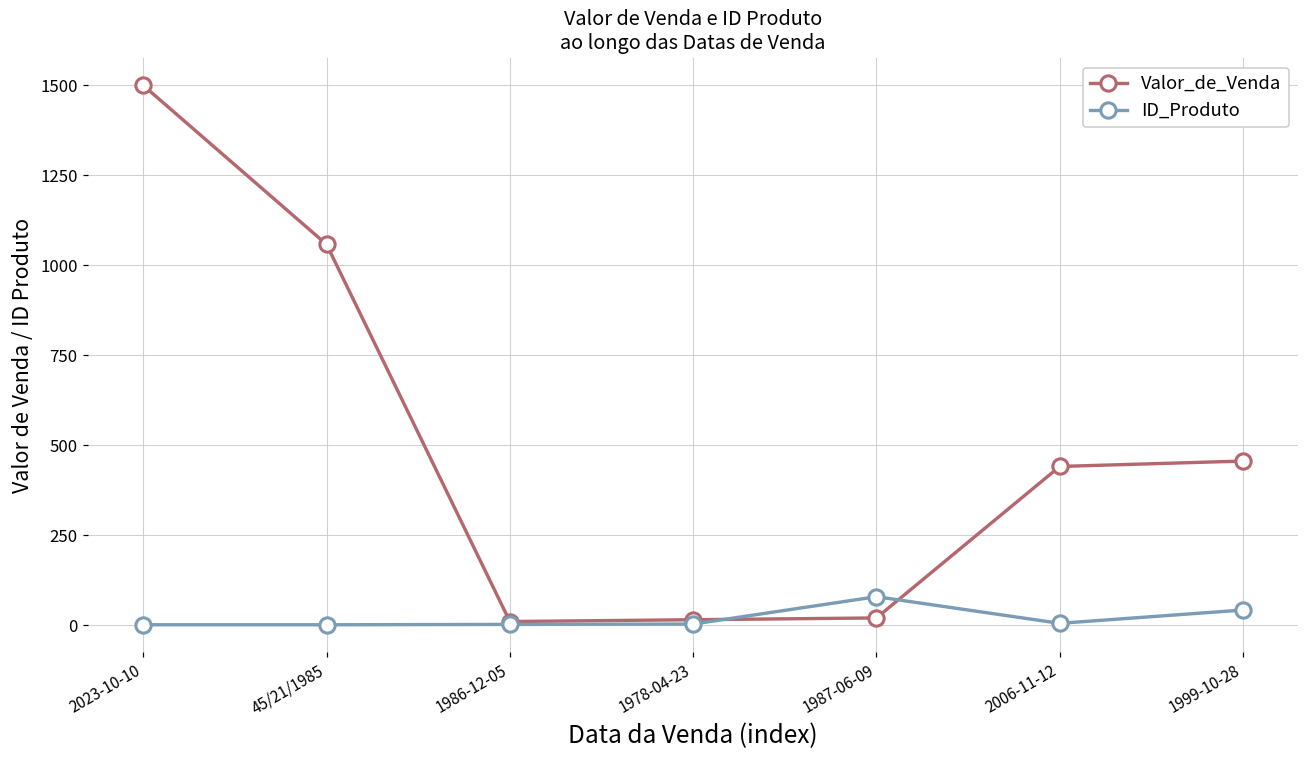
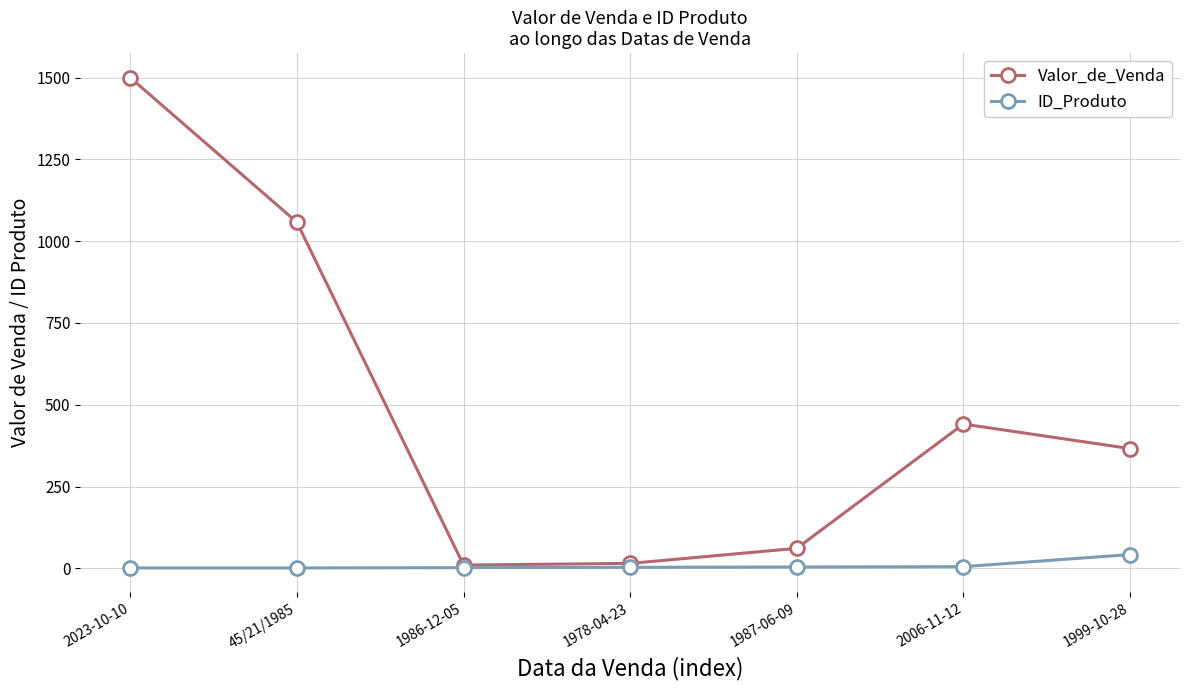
Valor_de_Venda, 1987-06-09: 20 -> 60
ID_Produto, 1987-06-09: 80 -> 0
Valor_de_Venda, 1999-10-28: 460 -> 370
